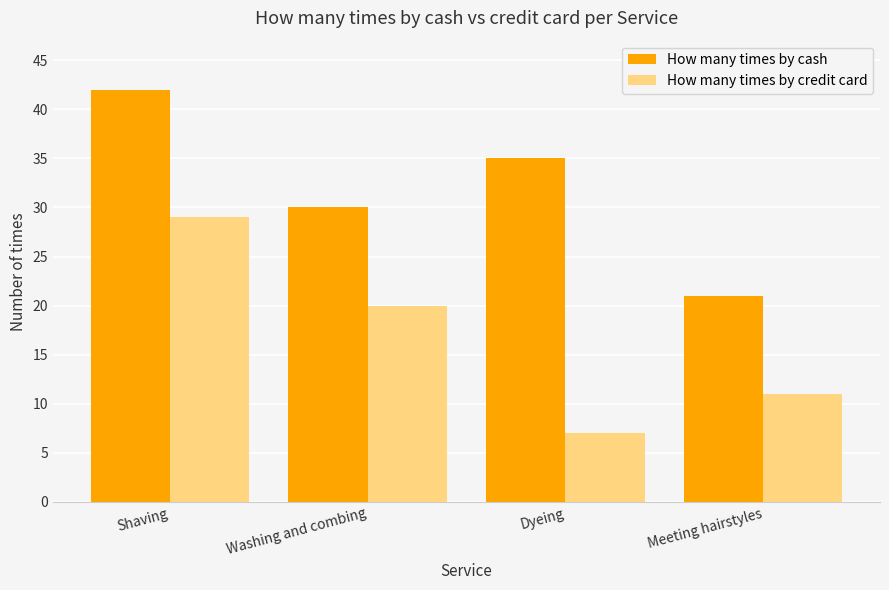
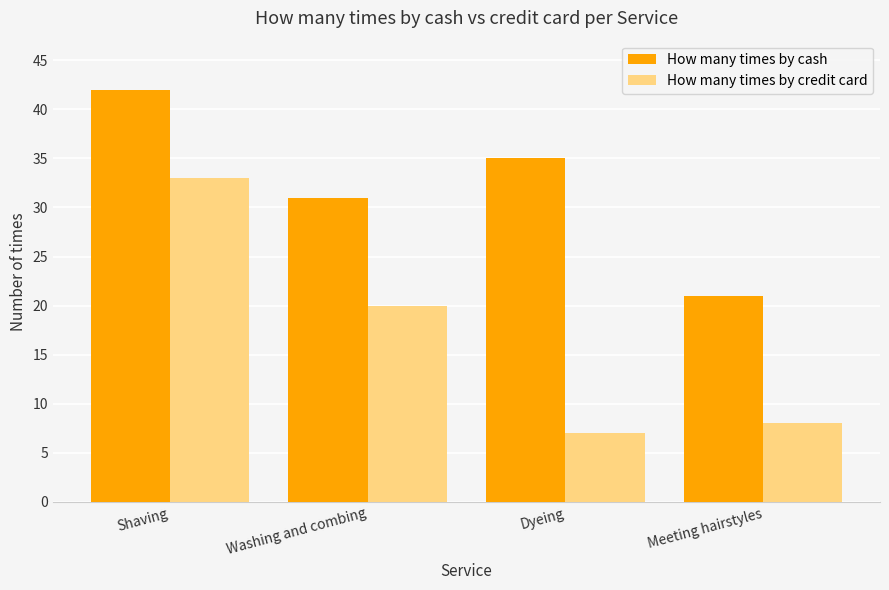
How many times by credit card, Shaving: 29 -> 33
How many times by cash, Washing and combing: 30 -> 31
How many times by credit card, Meeting hairstyles: 11 -> 8
